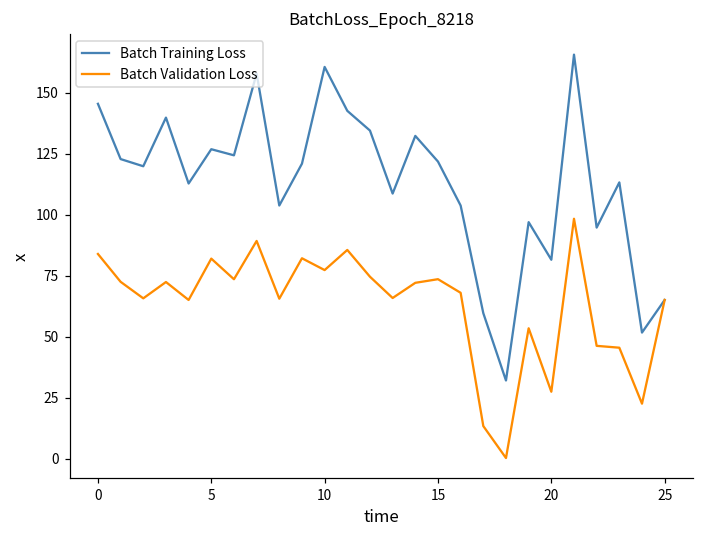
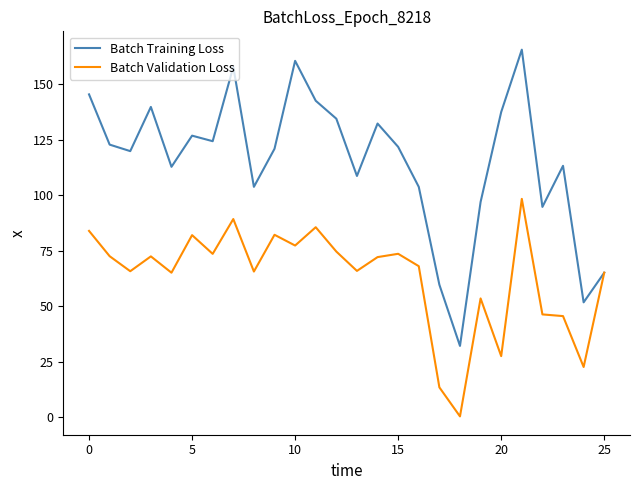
Batch Training Loss, 20: 82 -> 138
